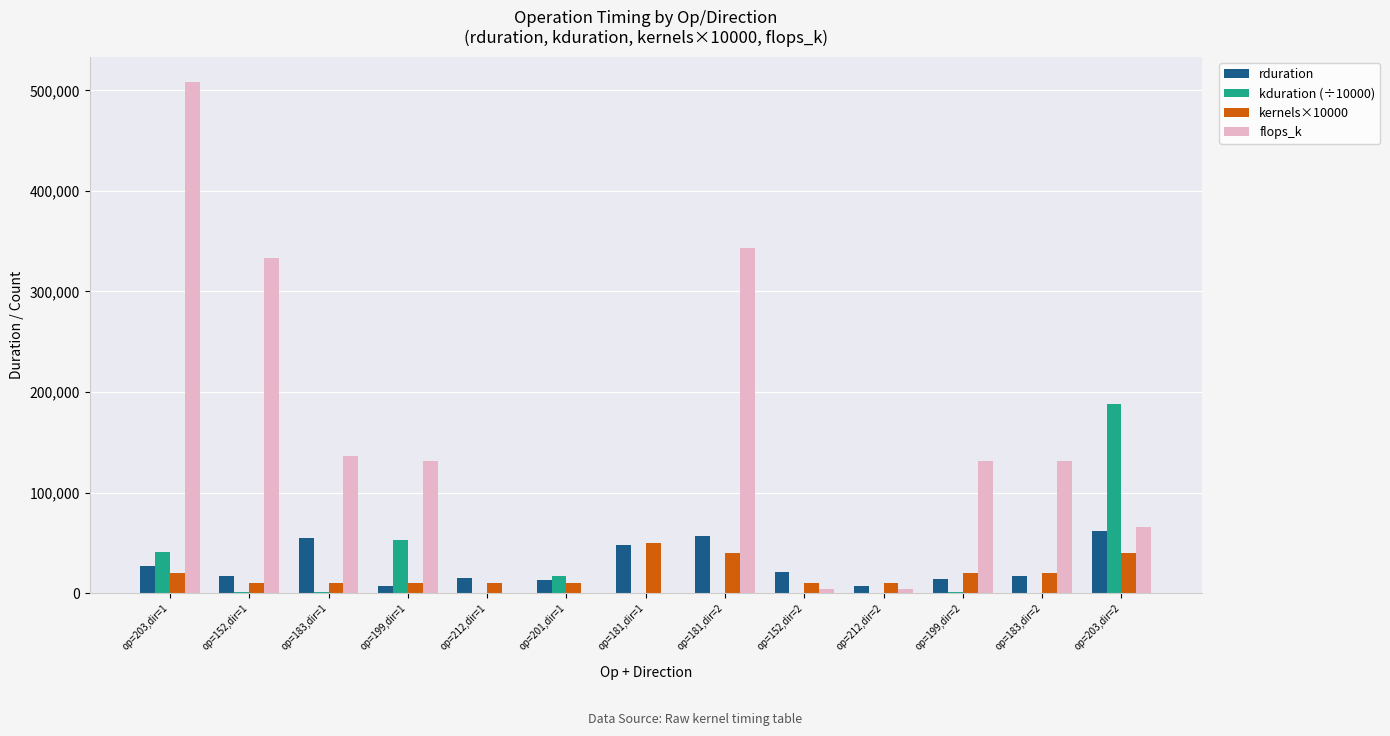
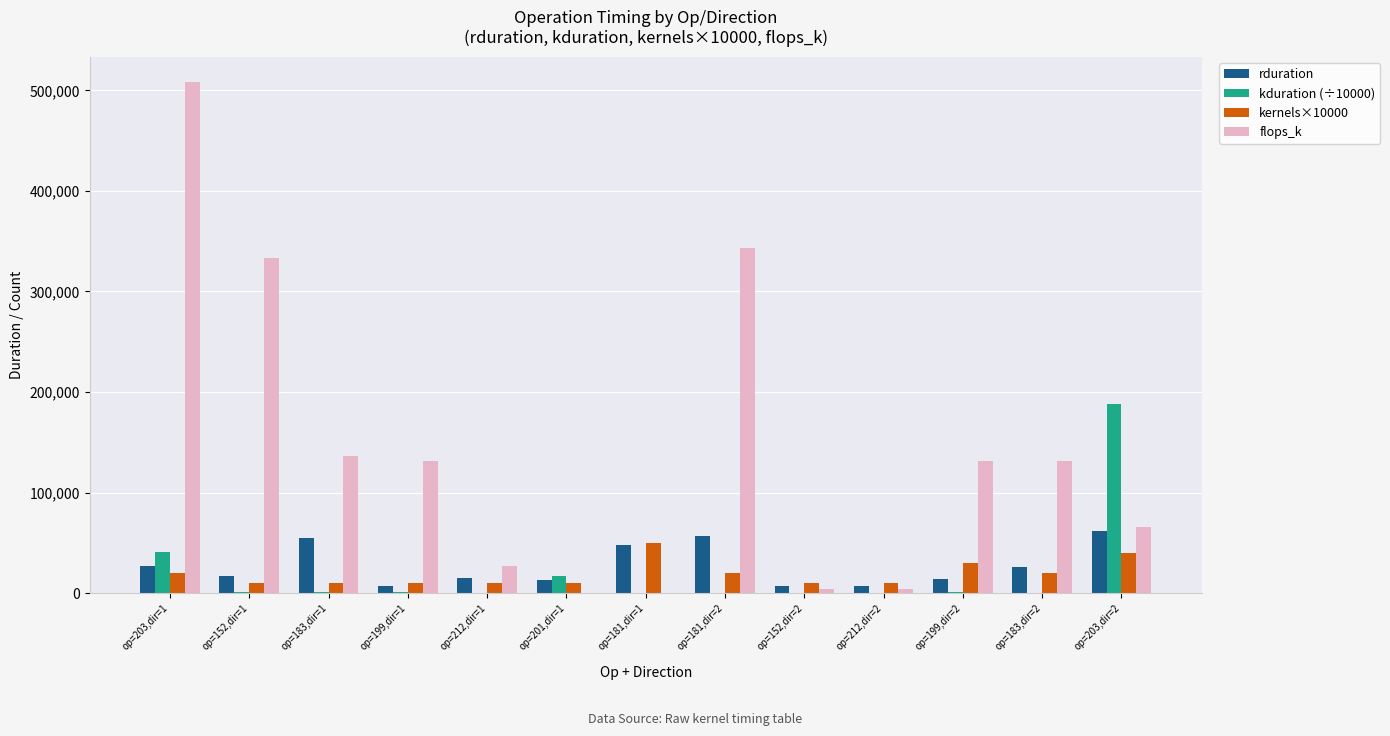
kduration (÷10000), op=199,dir=1: 53,000 -> 1,000
flops_k, op=212,dir=1: 0 -> 27,000
kernels×10000, op=181,dir=2: 40,000 -> 20,000
rduration, op=152,dir=2: 21,000 -> 7,000
kernels×10000, op=199,dir=2: 20,000 -> 30,000
rduration, op=183,dir=2: 17,000 -> 26,000
